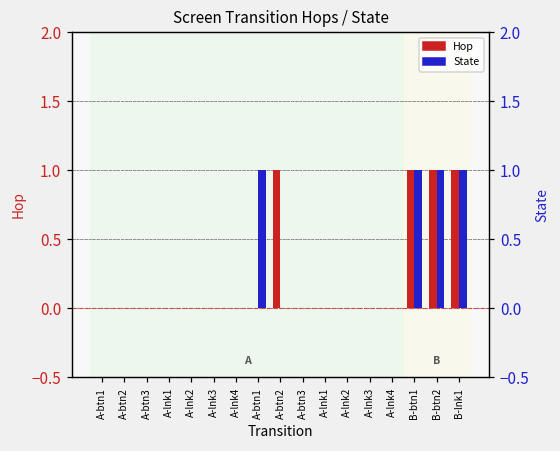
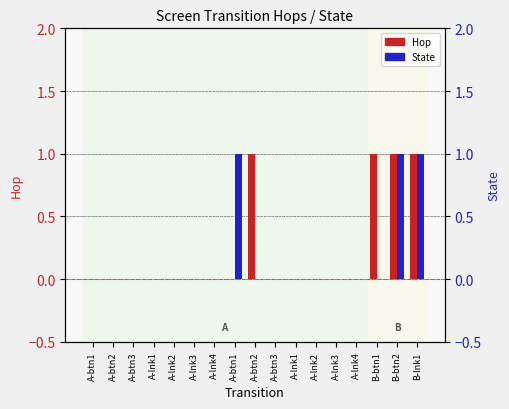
State, B-btn1: 1 -> 0
